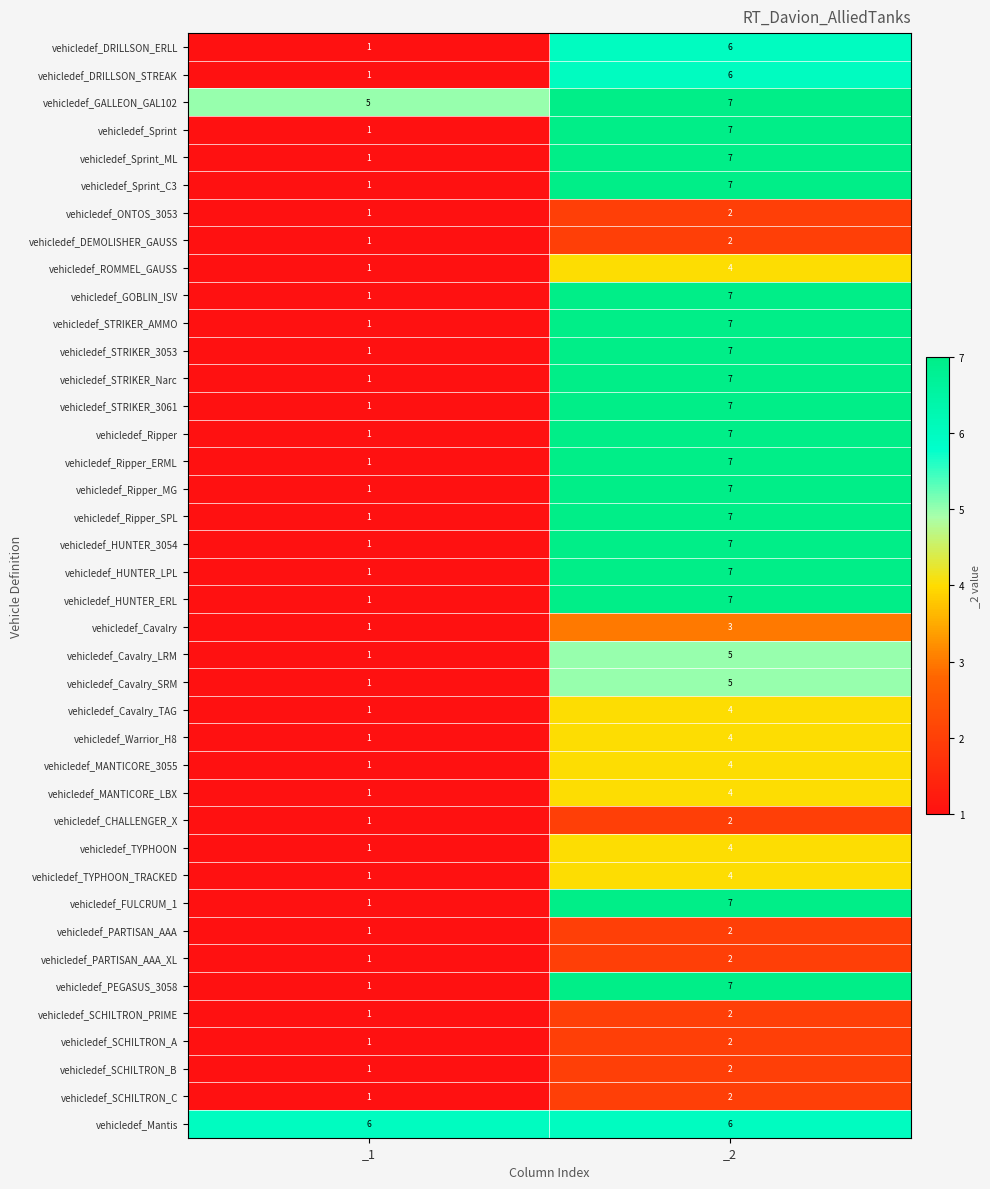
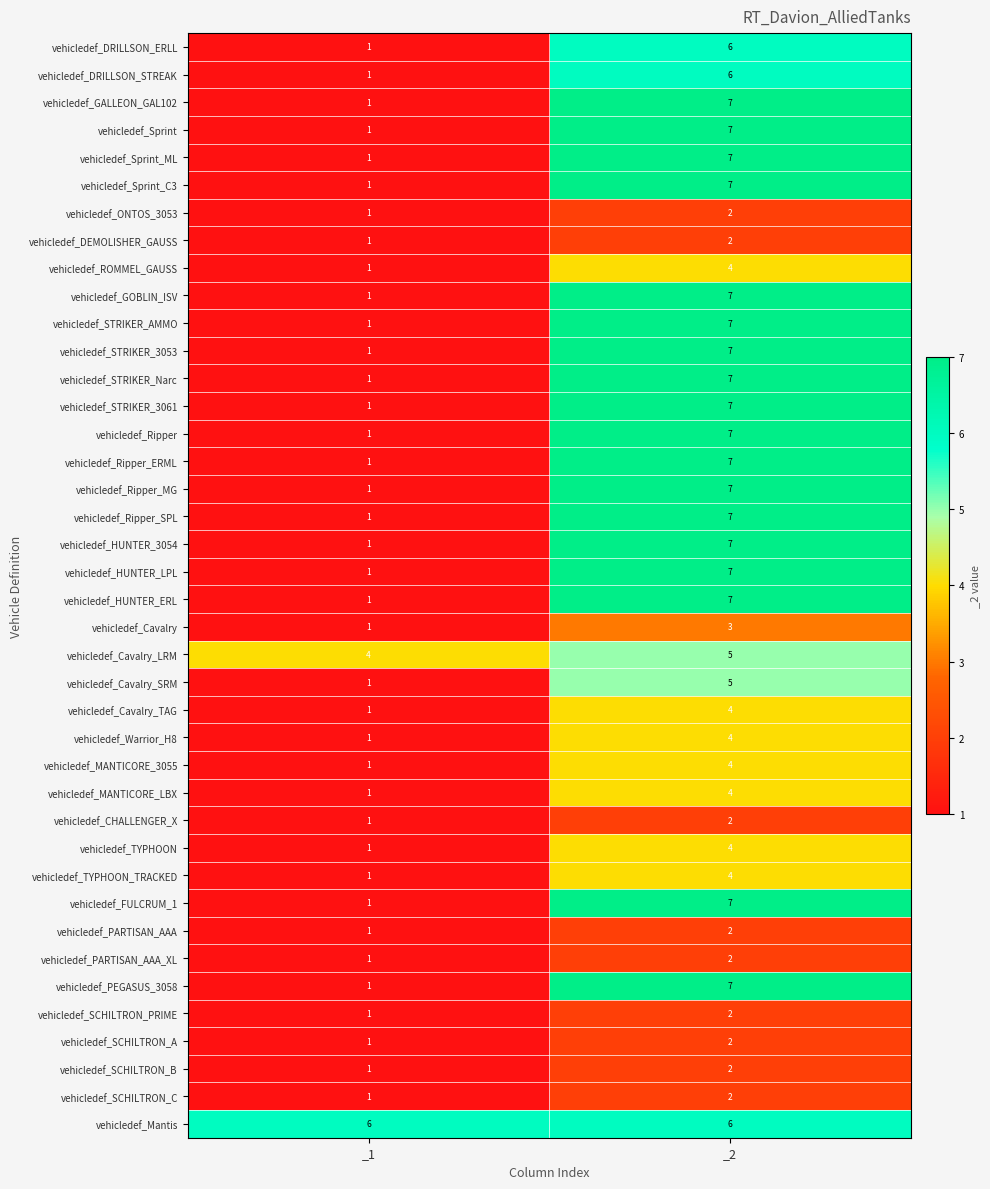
vehicledef_GALLEON_GAL102, _1: 5 -> 1
vehicledef_Cavalry_LRM, _1: 1 -> 4
